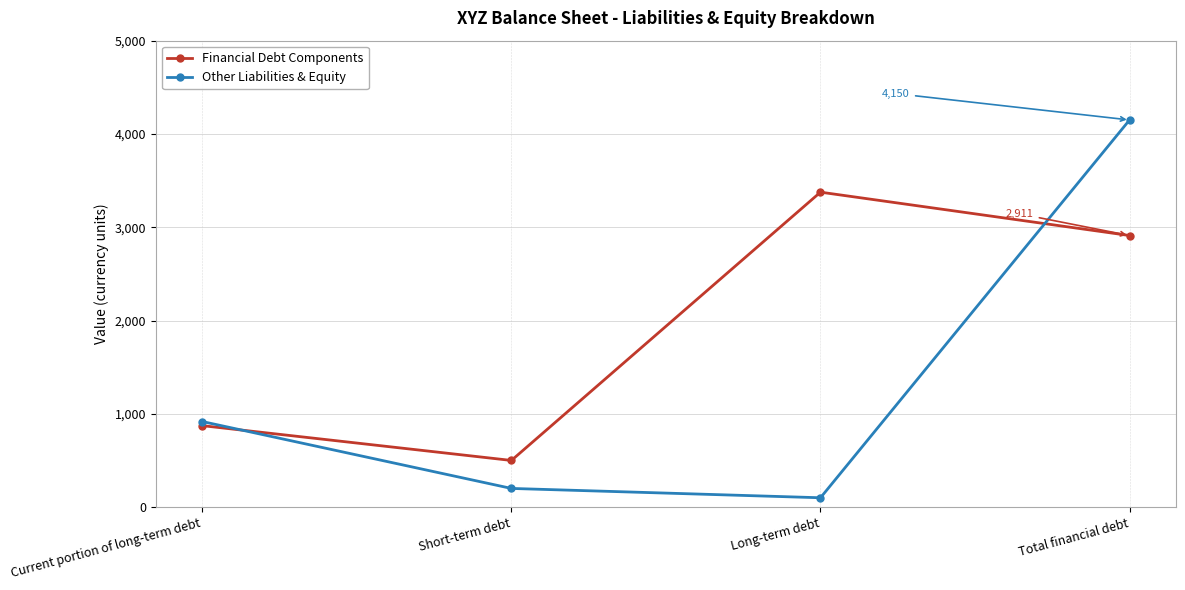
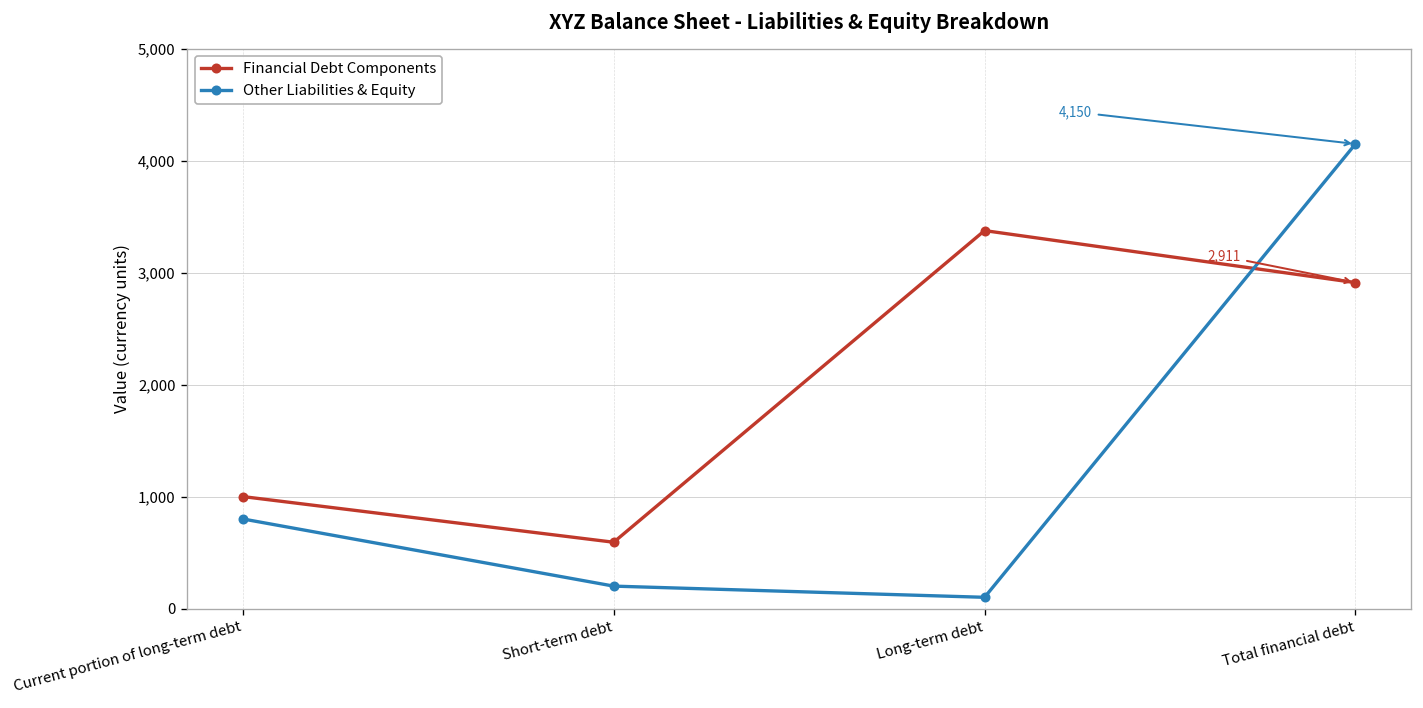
Financial Debt Components, Current portion of long-term debt: 900 -> 1,000
Other Liabilities & Equity, Current portion of long-term debt: 900 -> 800
Financial Debt Components, Short-term debt: 500 -> 600
